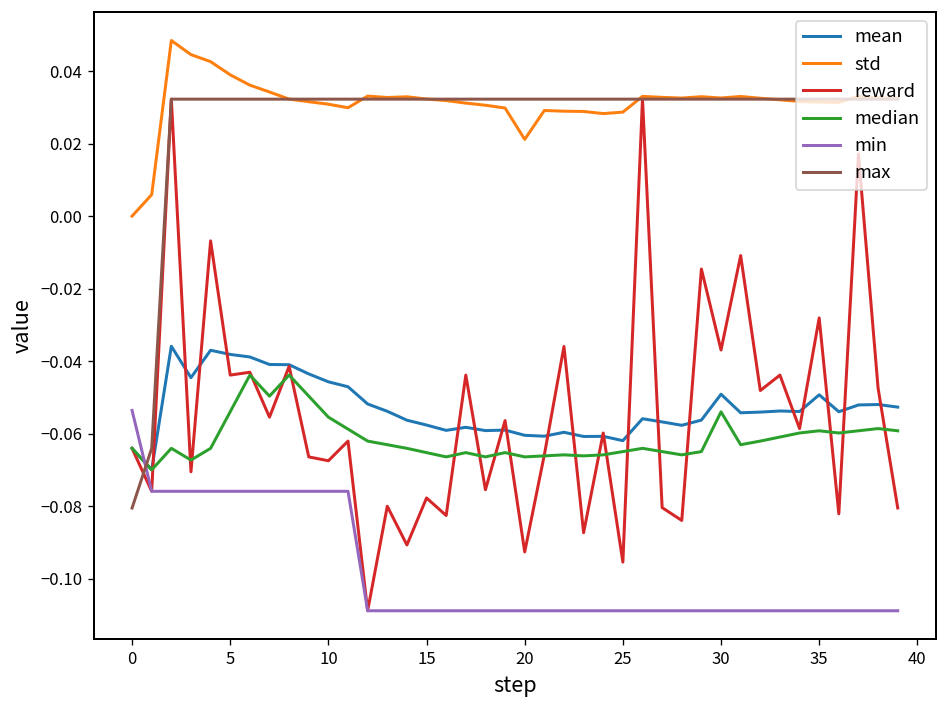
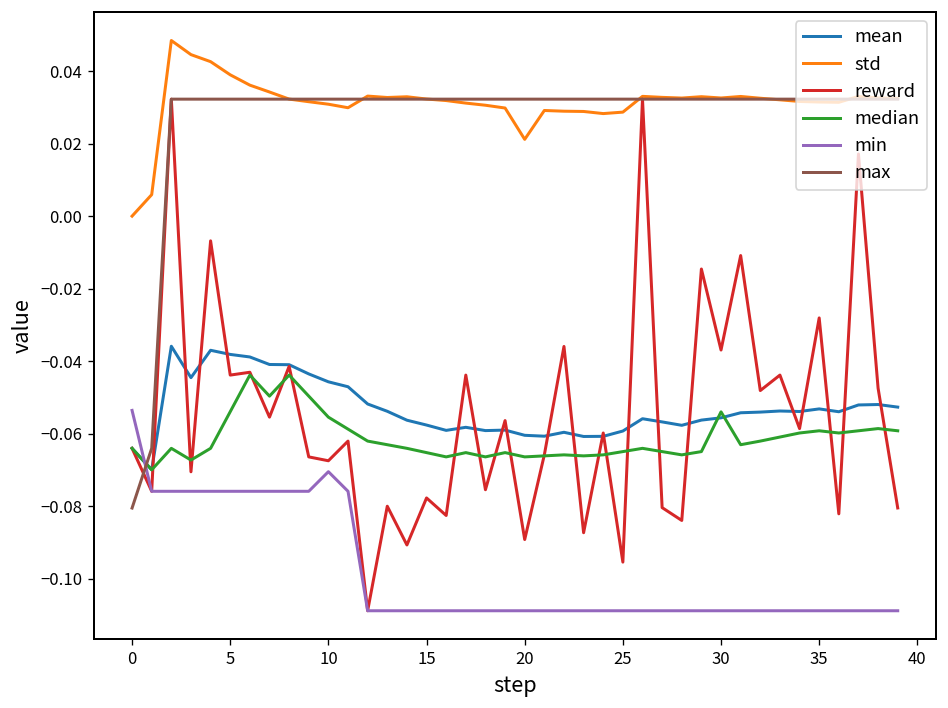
min, 10: -0.076 -> -0.070
reward, 20: -0.093 -> -0.089
mean, 25: -0.062 -> -0.059
mean, 30: -0.049 -> -0.056
mean, 35: -0.049 -> -0.053
